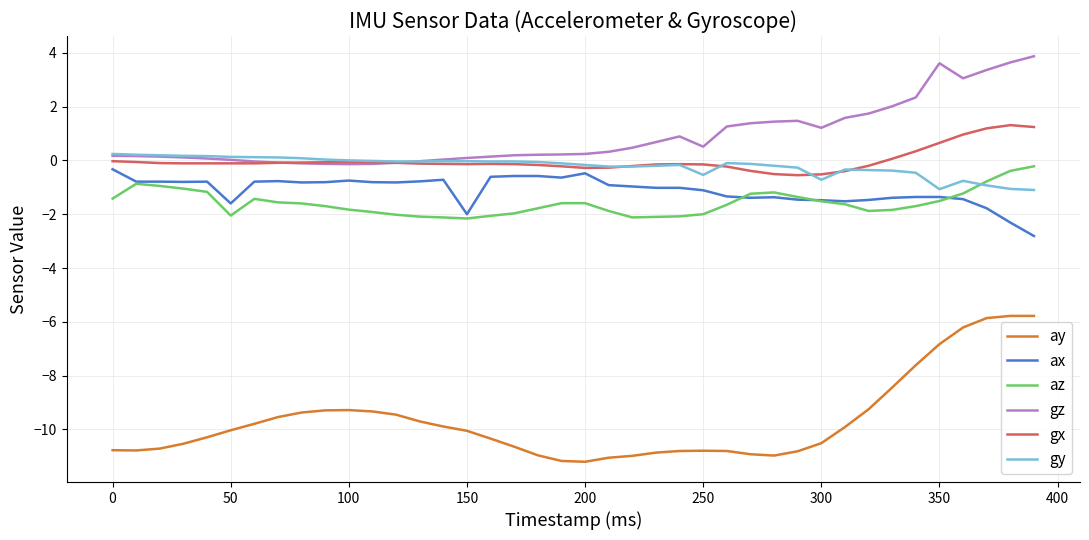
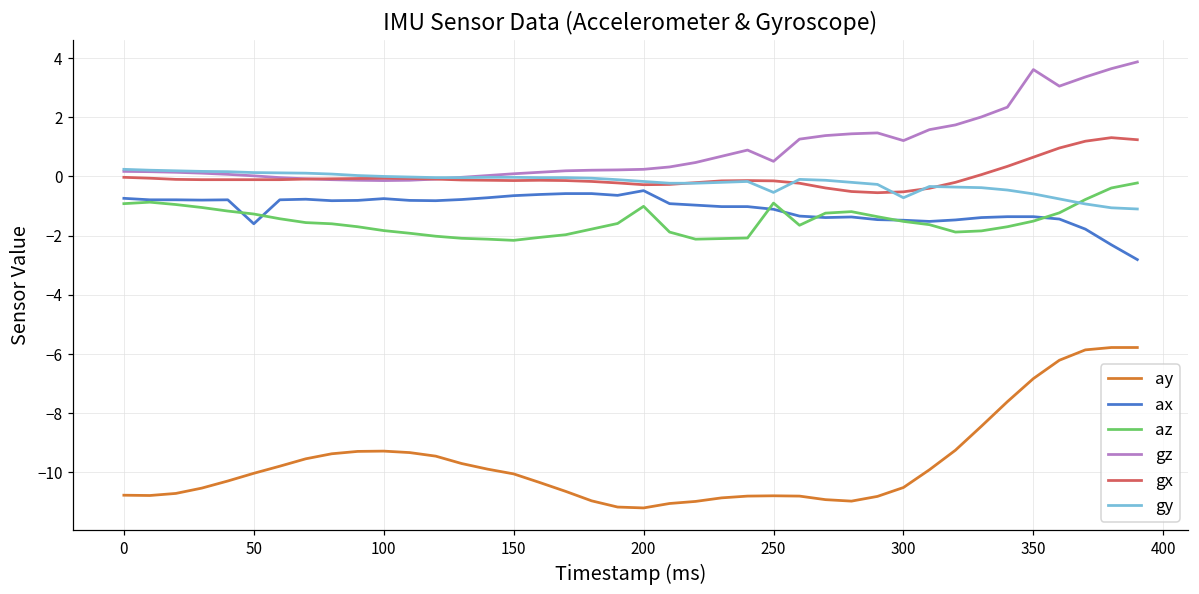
ax, 0: -0.3 -> -0.7
az, 0: -1.4 -> -0.9
az, 50: -2.1 -> -1.3
ax, 150: -2.0 -> -0.7
az, 200: -1.6 -> -1.0
az, 250: -2.0 -> -0.9
gy, 350: -1.1 -> -0.6
